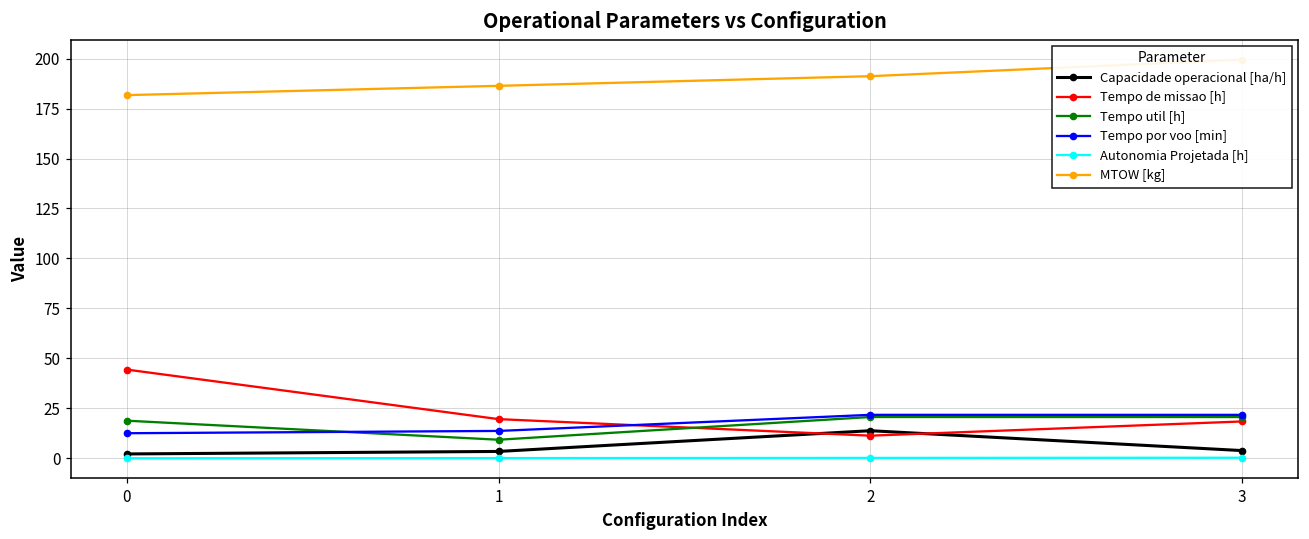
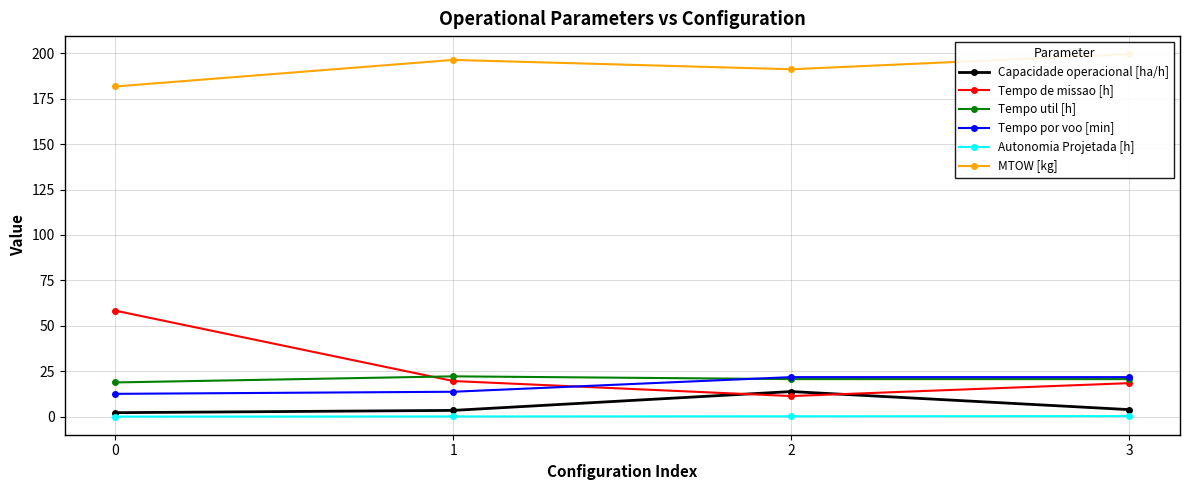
Tempo de missao [h], 0: 44 -> 58
Tempo util [h], 1: 9 -> 22
MTOW [kg], 1: 186 -> 196
